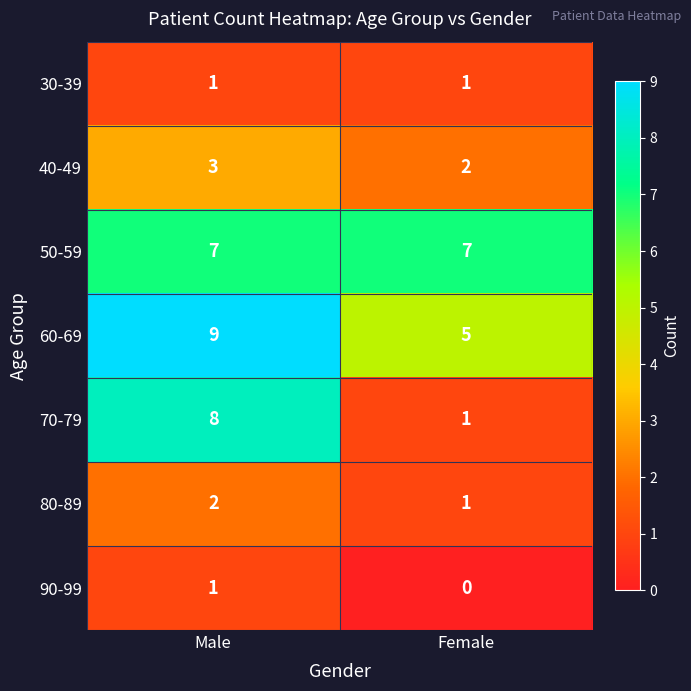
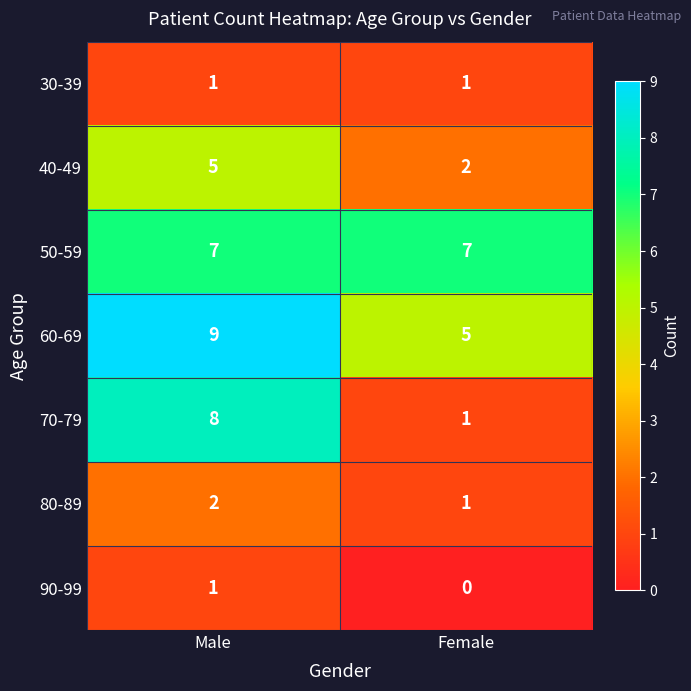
40-49, Male: 3 -> 5
